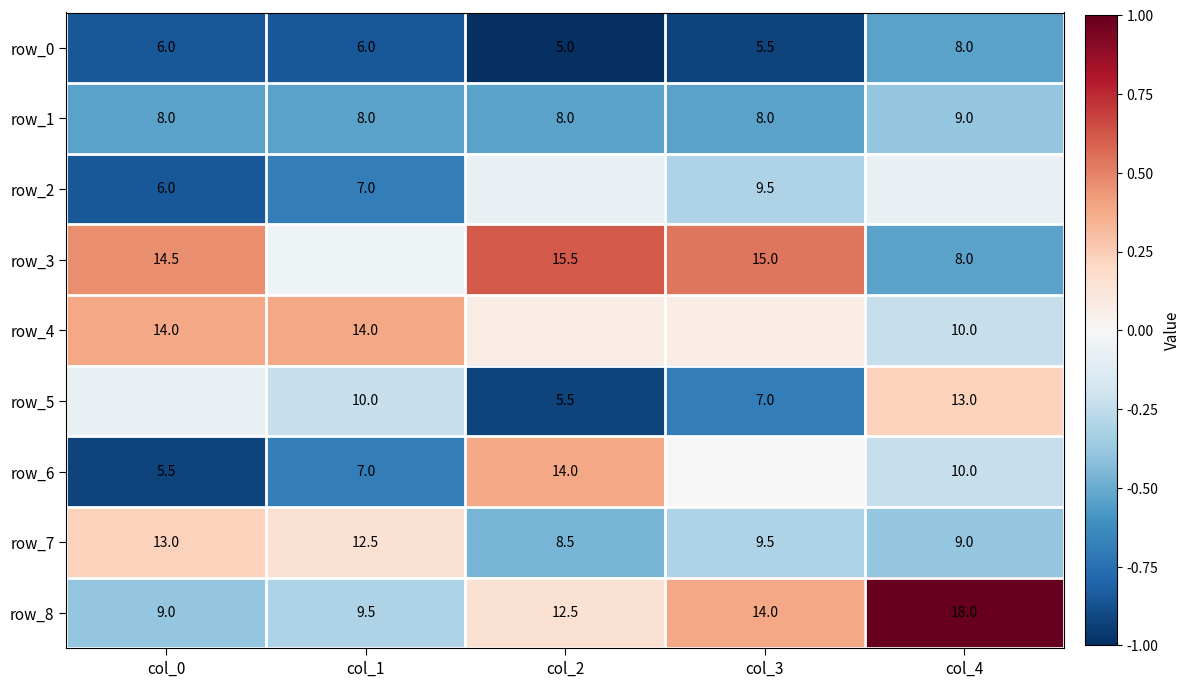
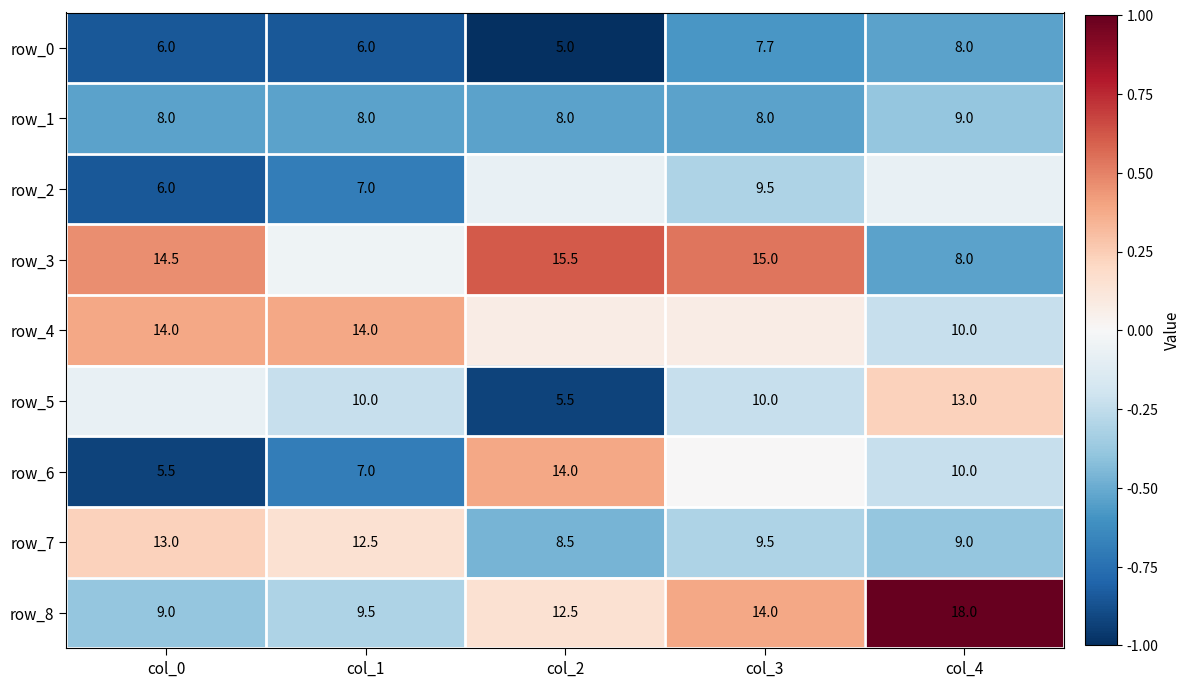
row_0, col_3: 5.5 -> 7.7
row_5, col_3: 7.0 -> 10.0
